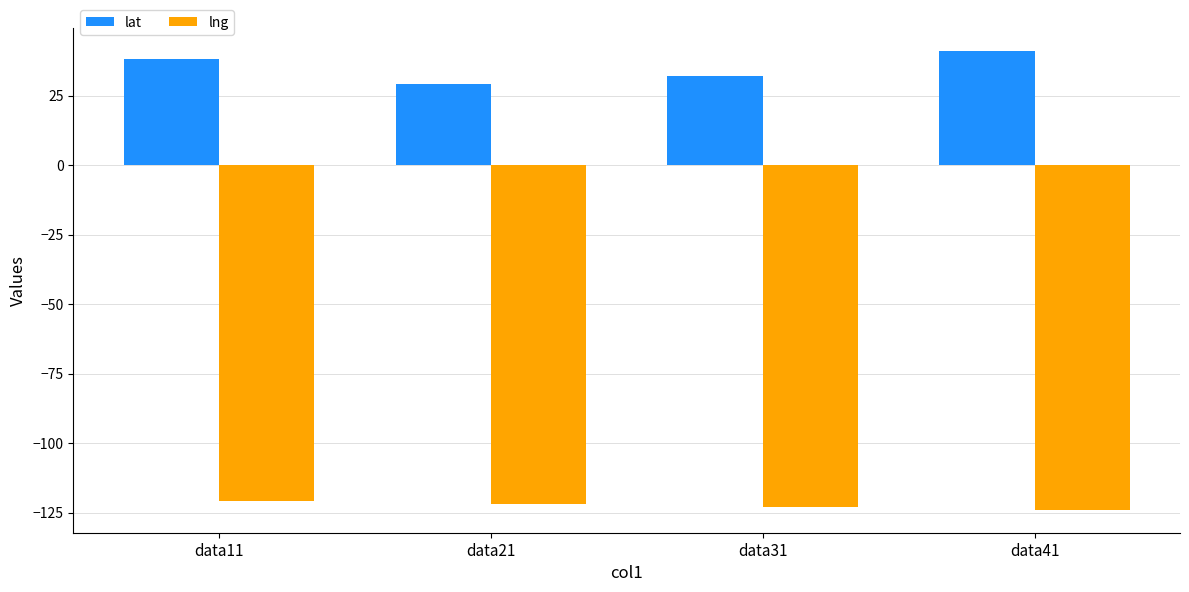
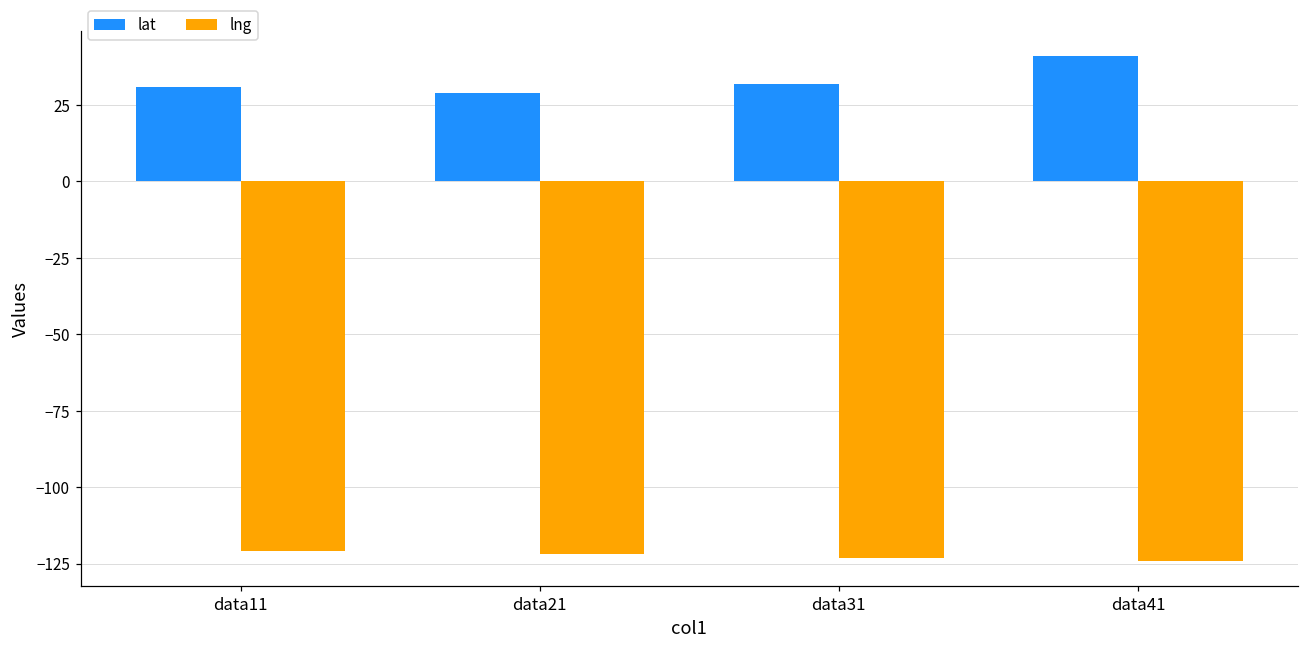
lat, data11: 38 -> 31
